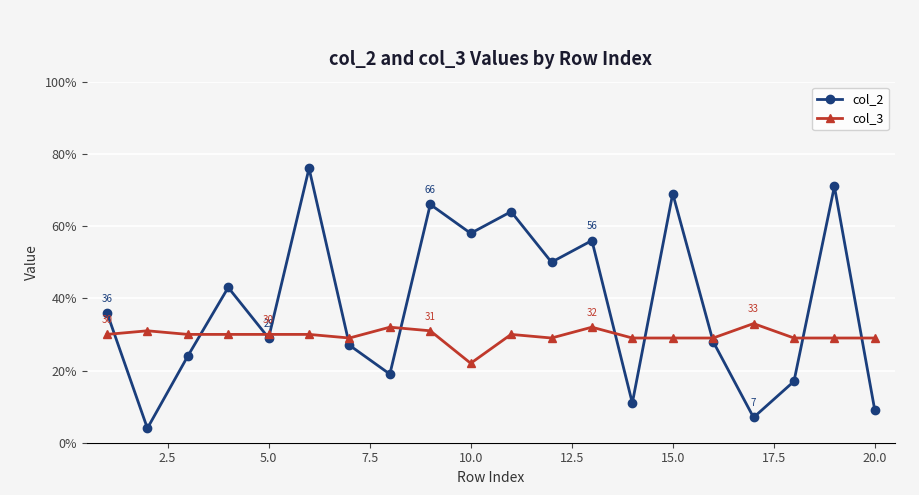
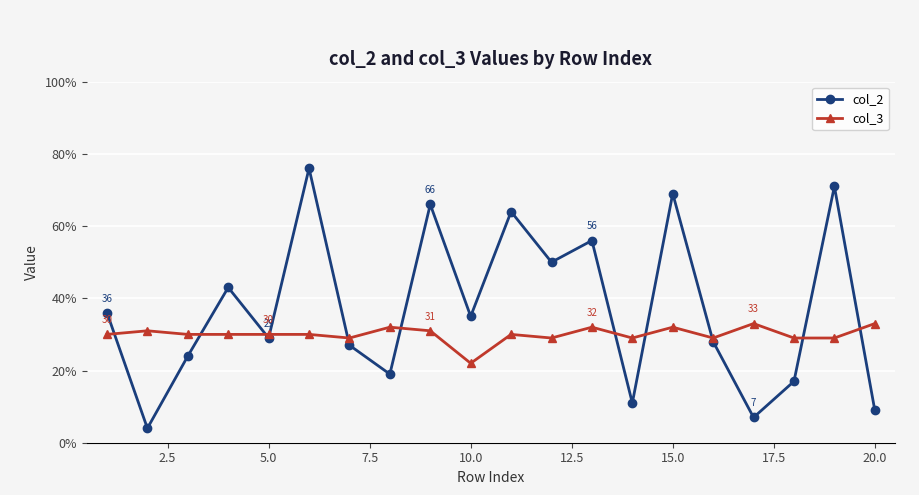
col_2, 10.0: 58% -> 35%
col_3, 15.0: 29% -> 32%
col_3, 20.0: 29% -> 33%
